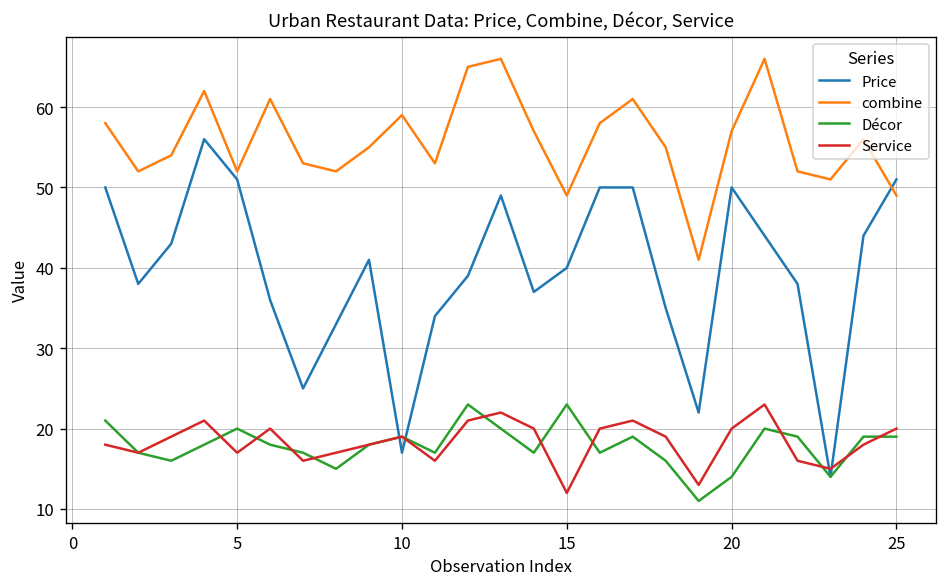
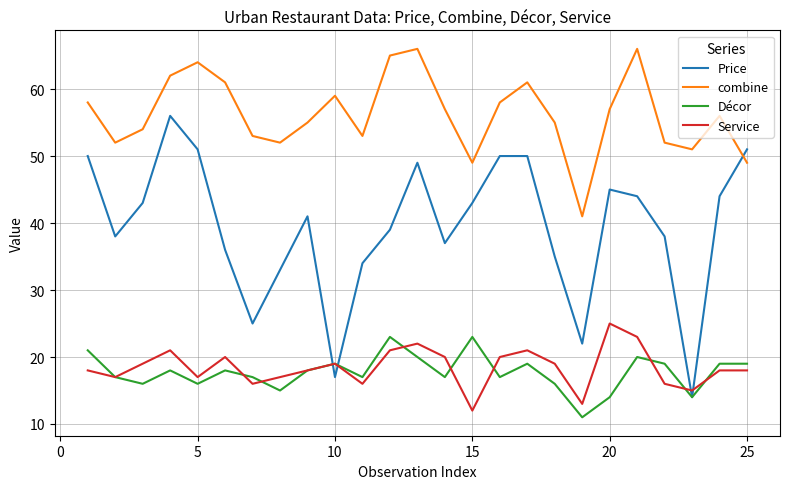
combine, 5: 52 -> 64
Décor, 5: 20 -> 16
Price, 15: 40 -> 43
Price, 20: 50 -> 45
Service, 20: 20 -> 25
Service, 25: 20 -> 18
